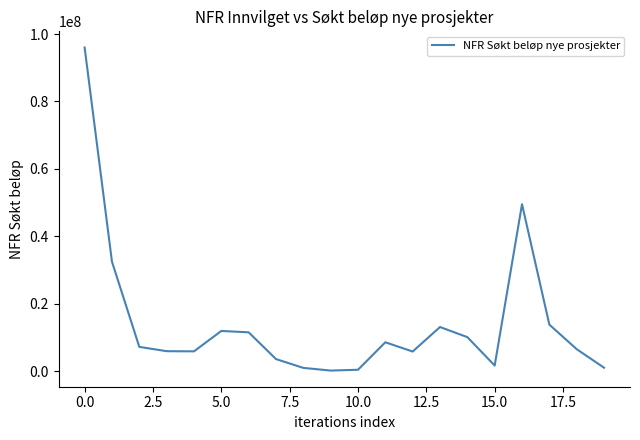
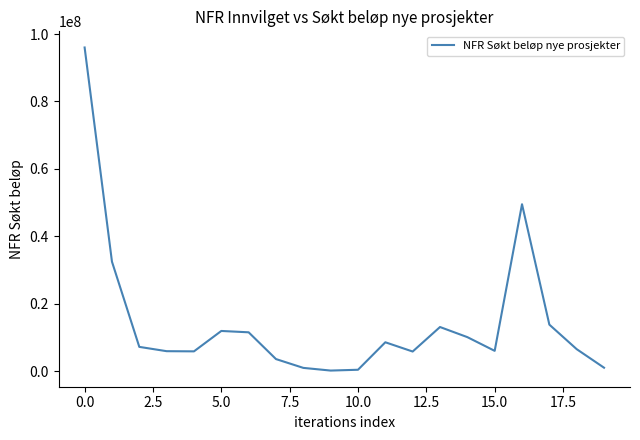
15.0: 2000000 -> 6000000
